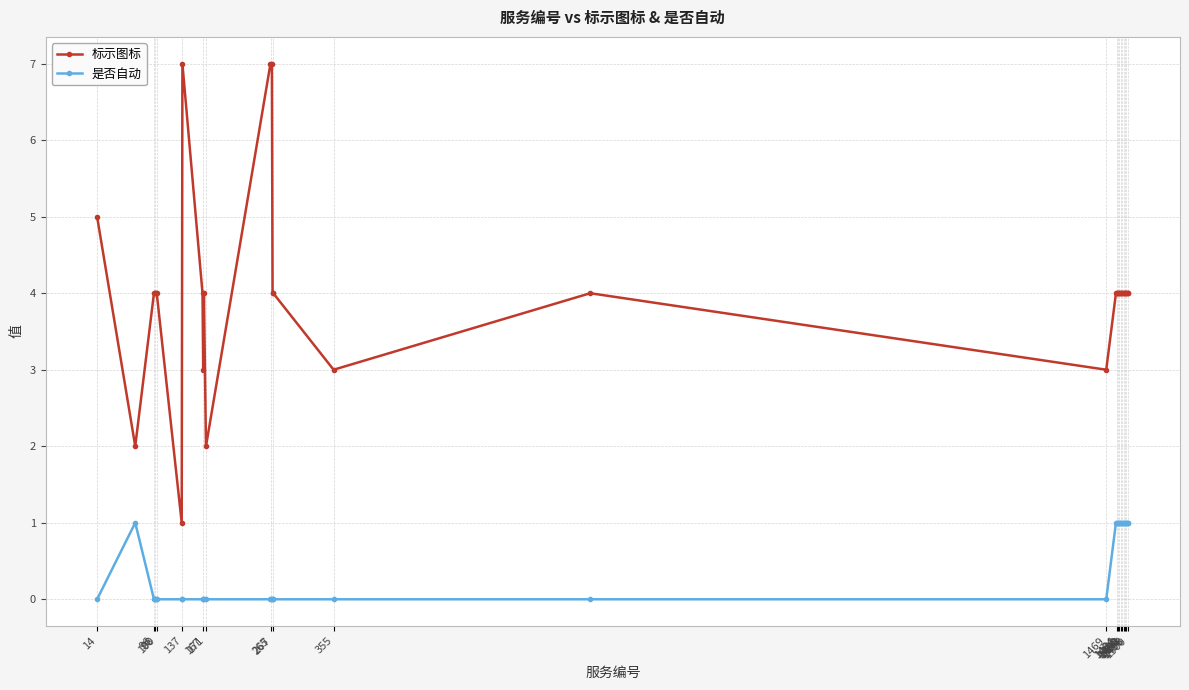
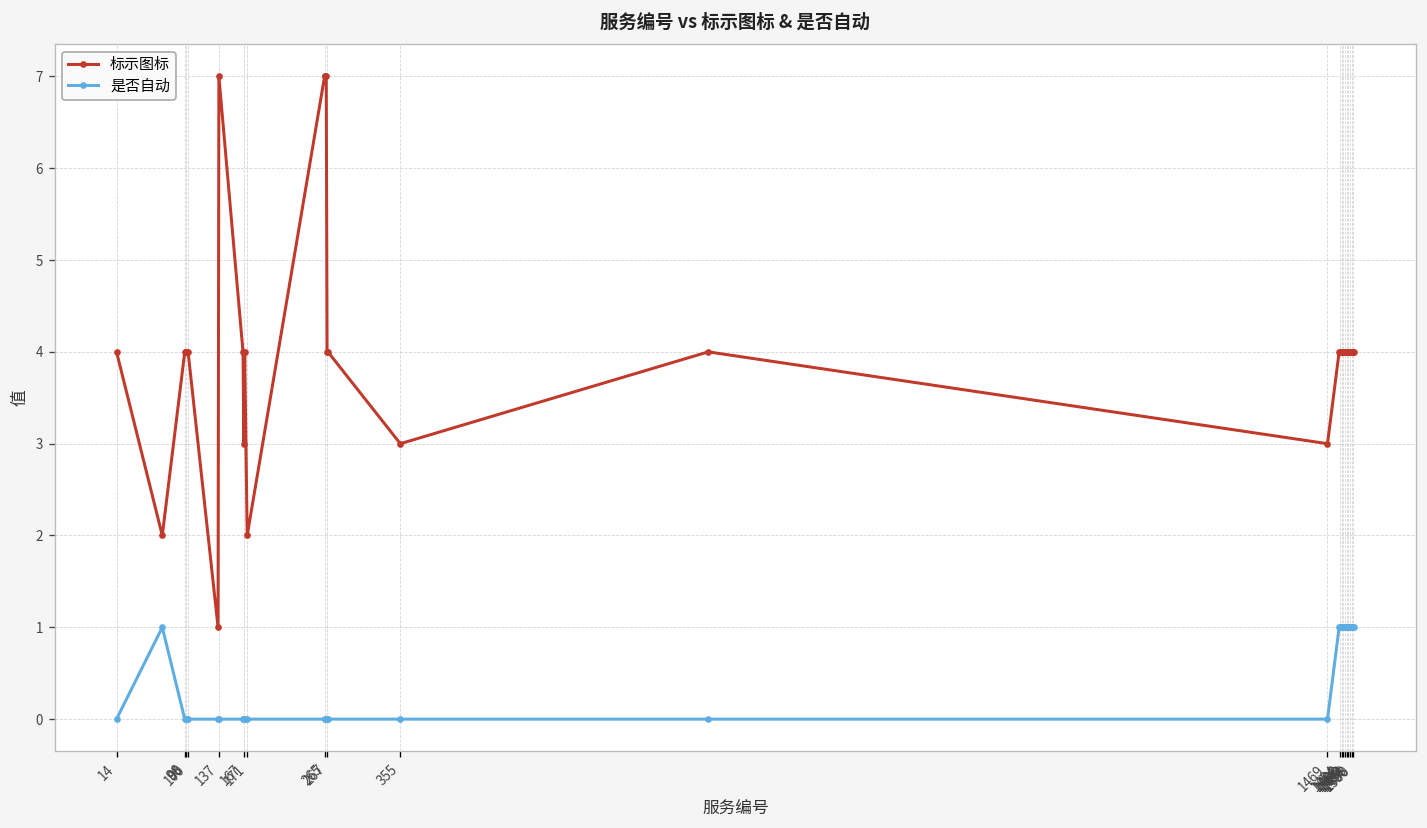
标示图标, 14: 5 -> 4
